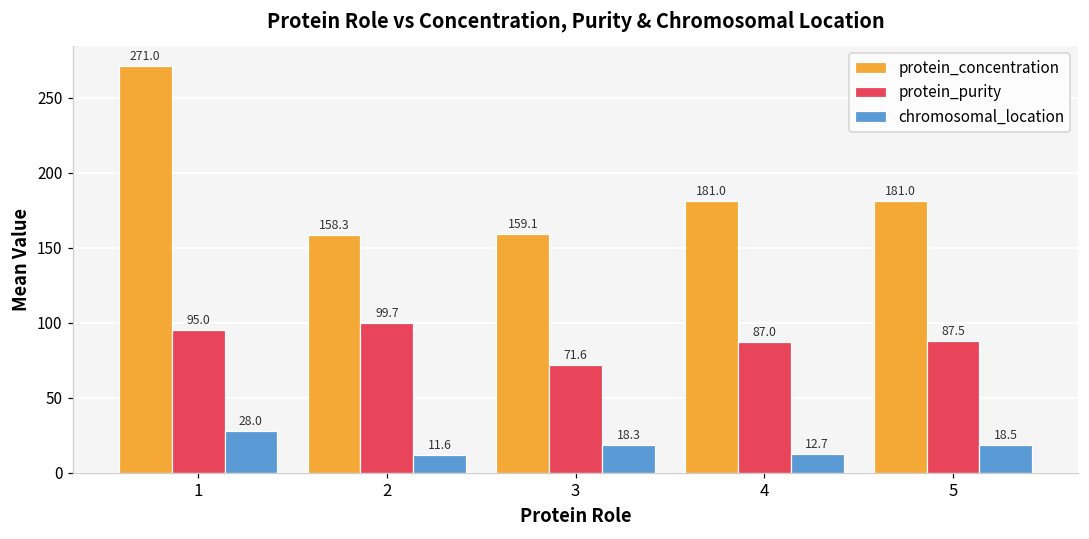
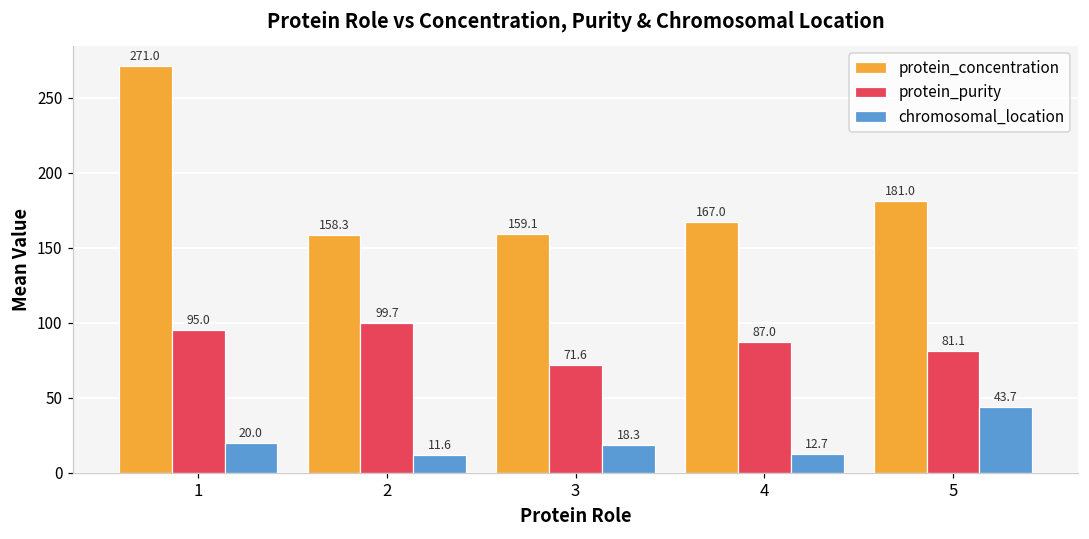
chromosomal_location, 1: 28.0 -> 20.0
protein_concentration, 4: 181.0 -> 167.0
protein_purity, 5: 87.5 -> 81.1
chromosomal_location, 5: 18.5 -> 43.7
